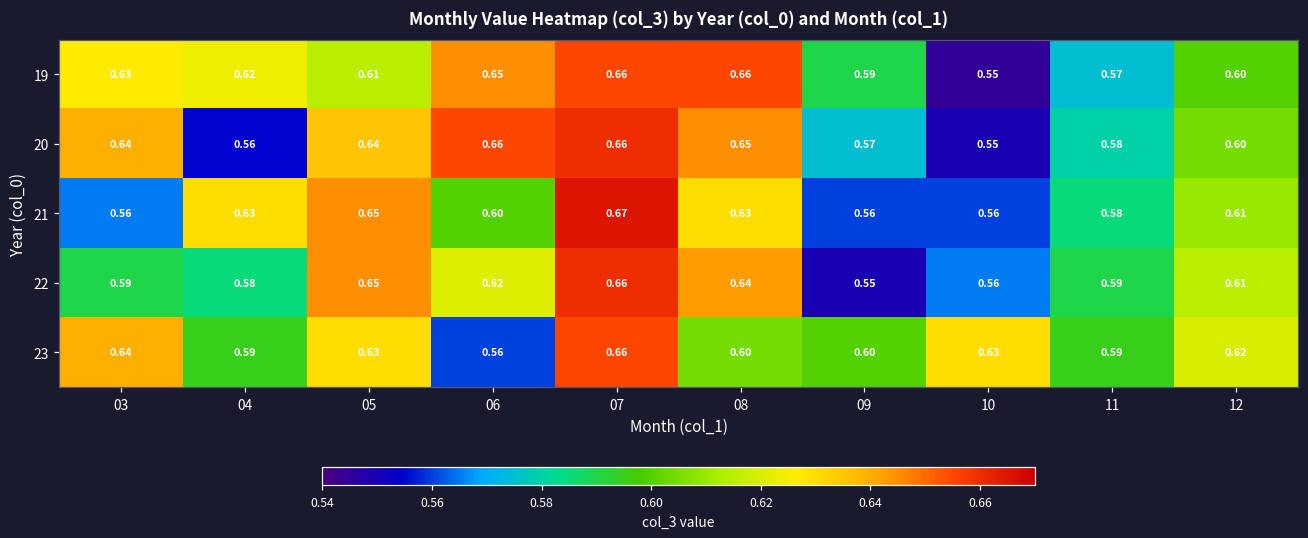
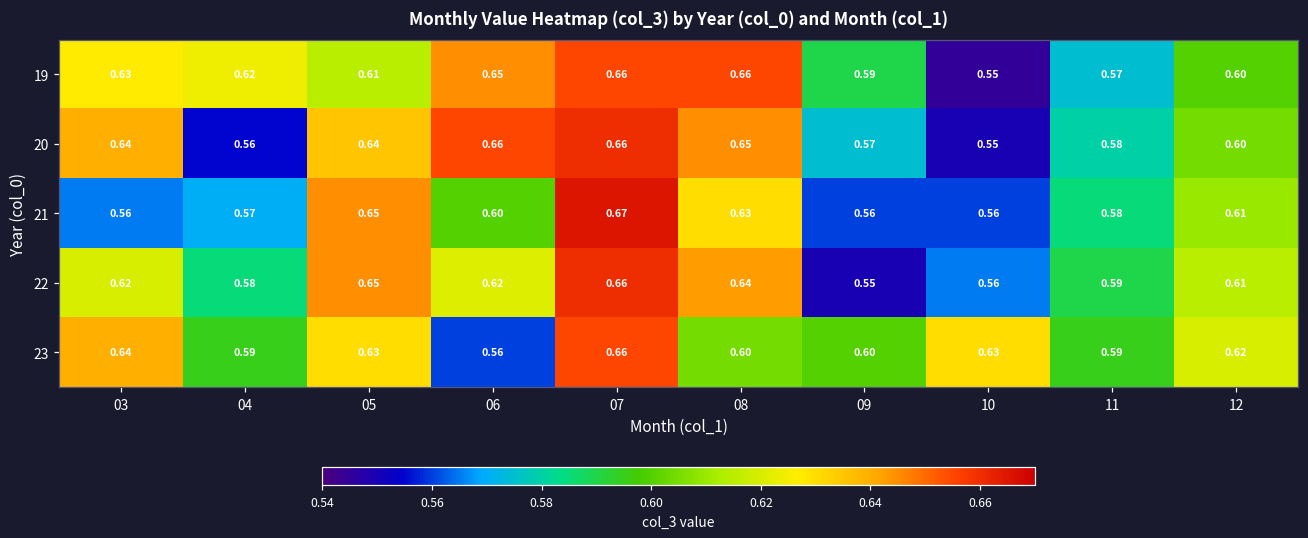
21, 04: 0.63 -> 0.57
22, 03: 0.59 -> 0.62
